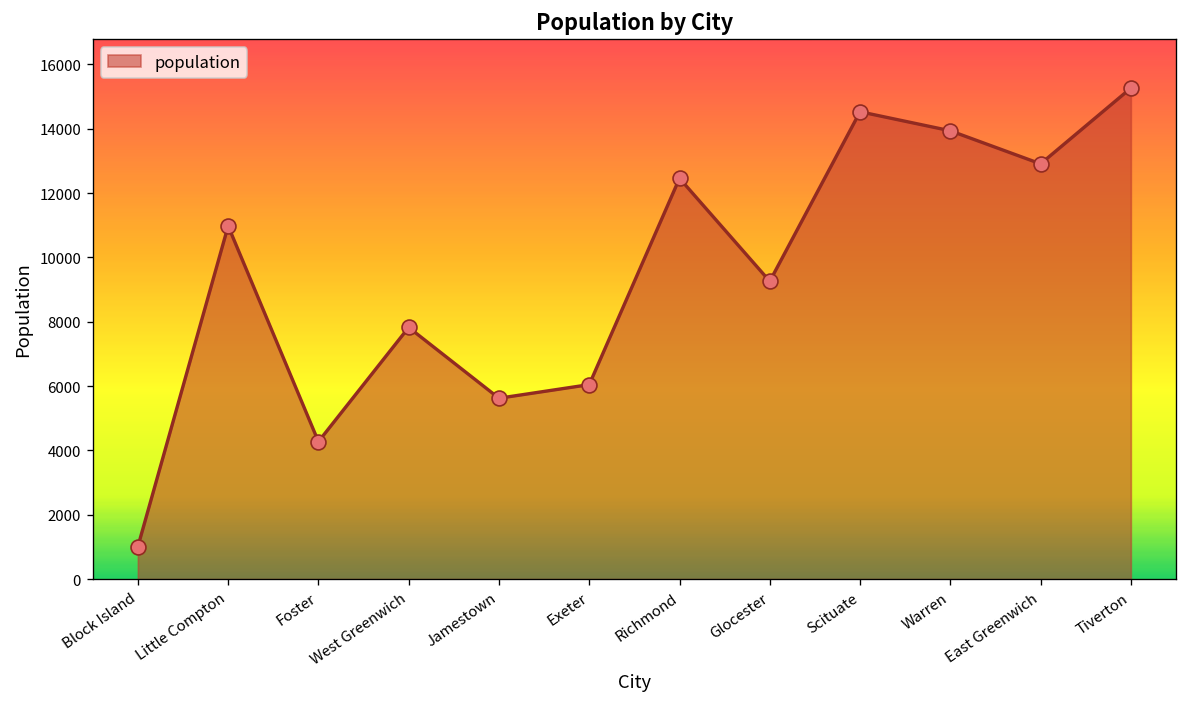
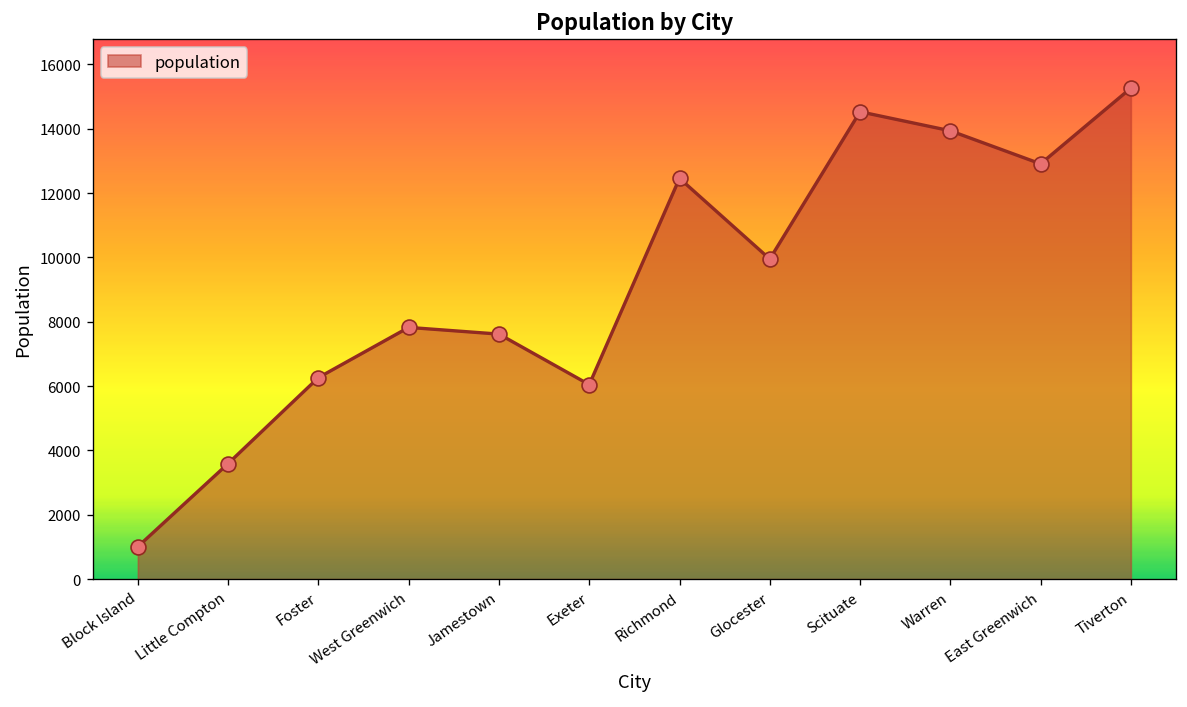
Little Compton: 11000 -> 3600
Foster: 4300 -> 6300
Jamestown: 5600 -> 7600
Glocester: 9300 -> 9900
